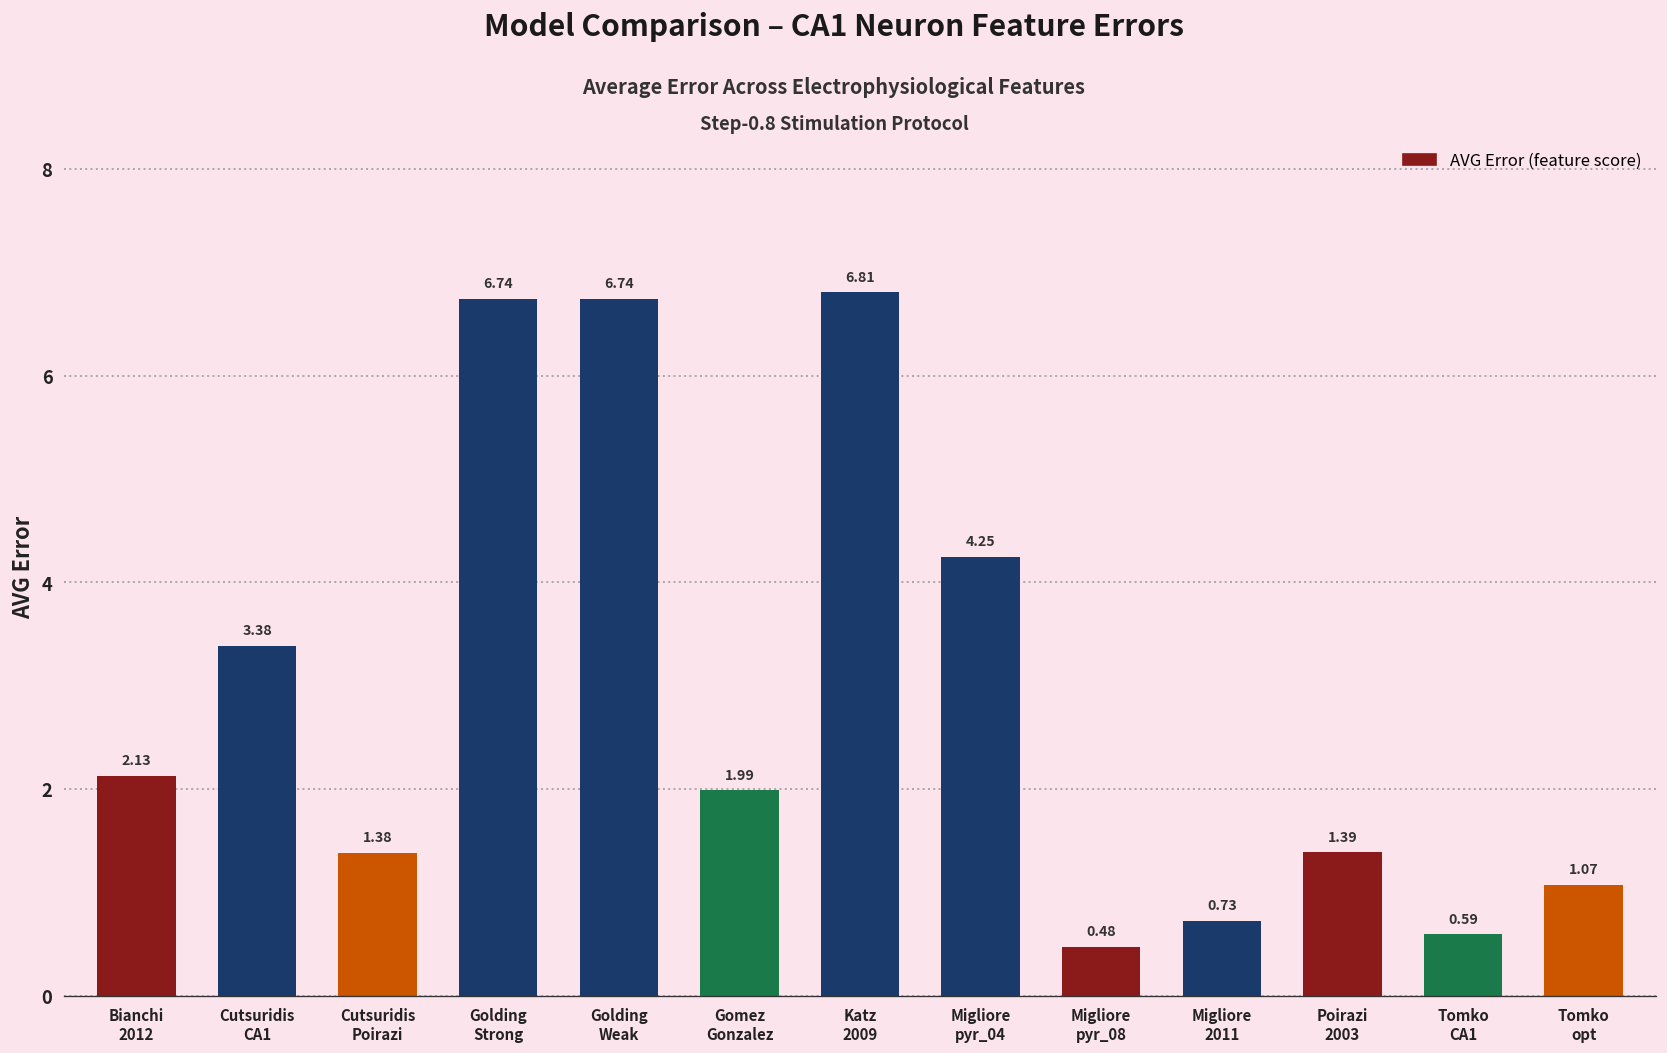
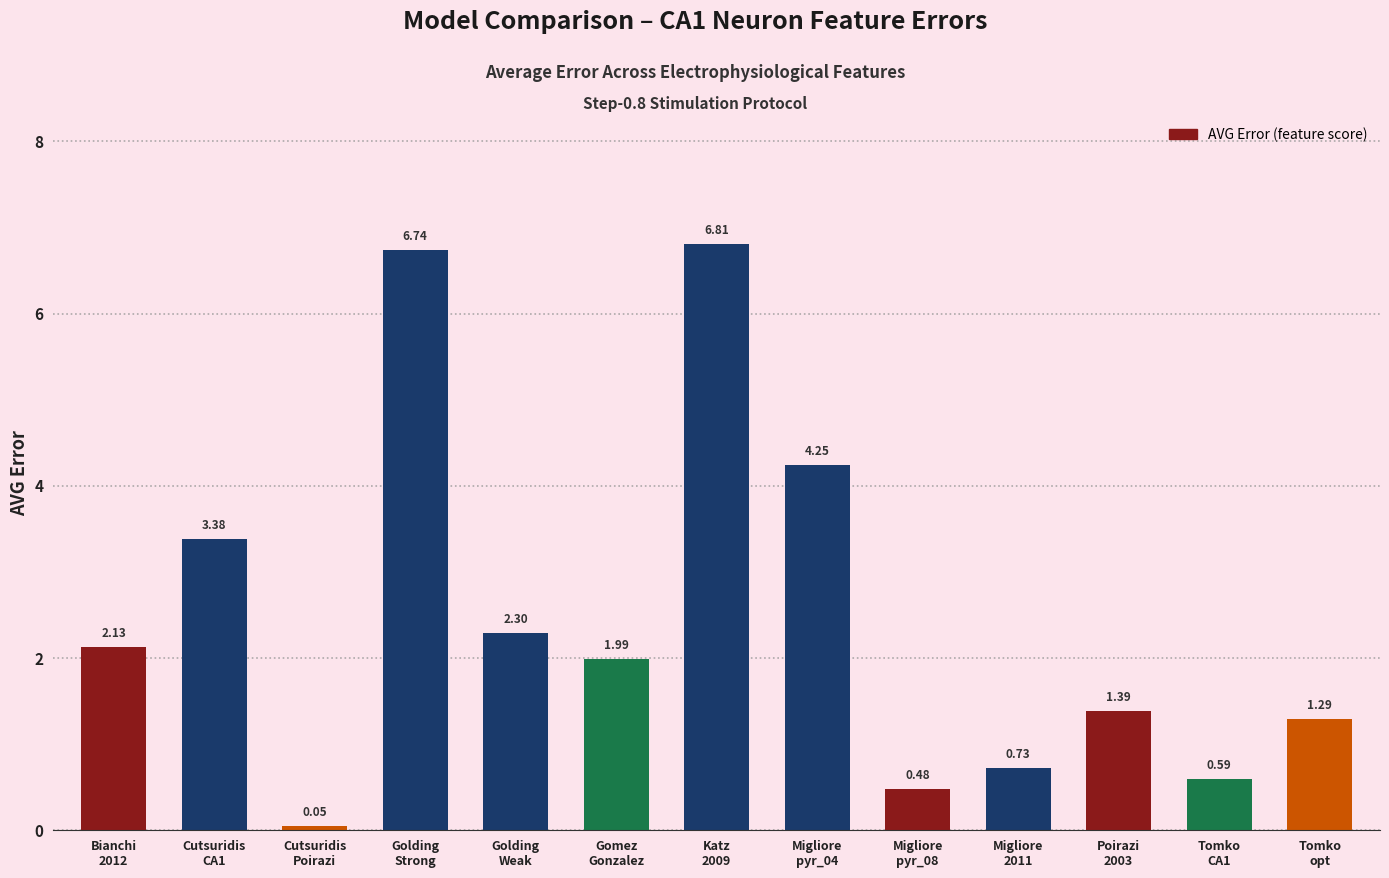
Cutsuridis Poirazi: 1.38 -> 0.05
Golding Weak: 6.74 -> 2.30
Tomko opt: 1.07 -> 1.29
